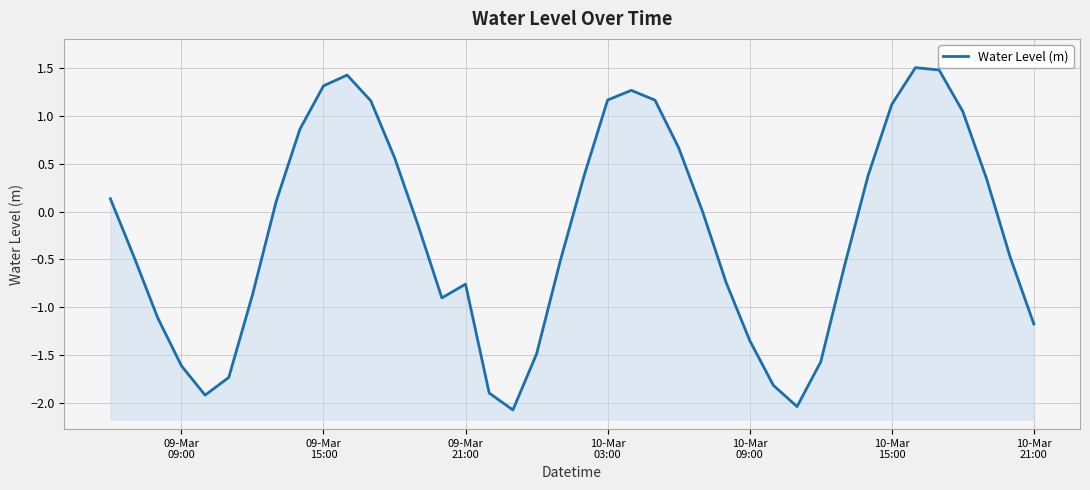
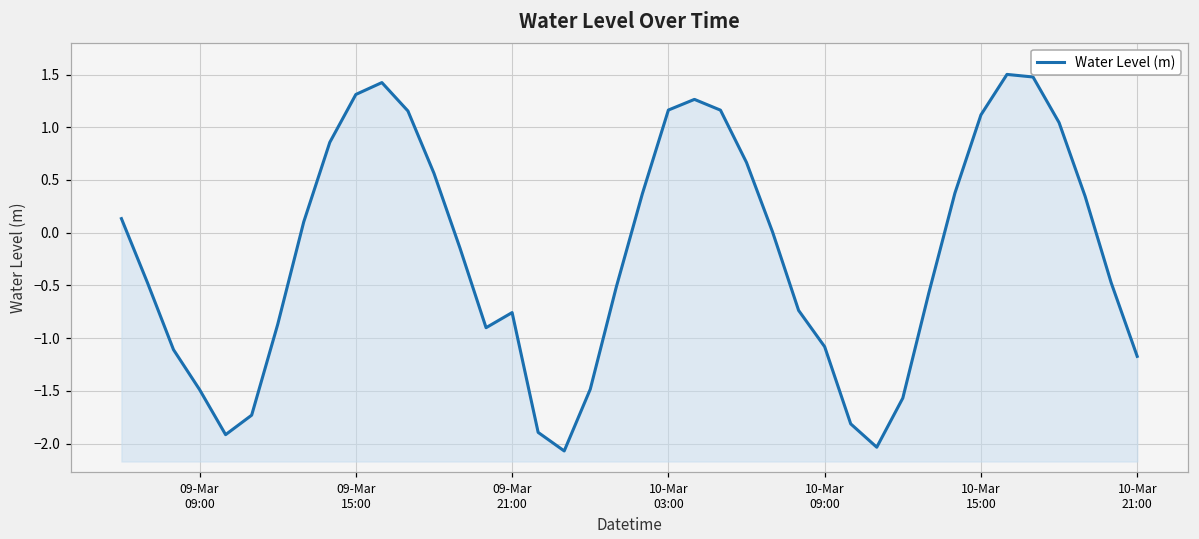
09-Mar 09:00: -1.6 -> -1.5
10-Mar 09:00: -1.3 -> -1.1
